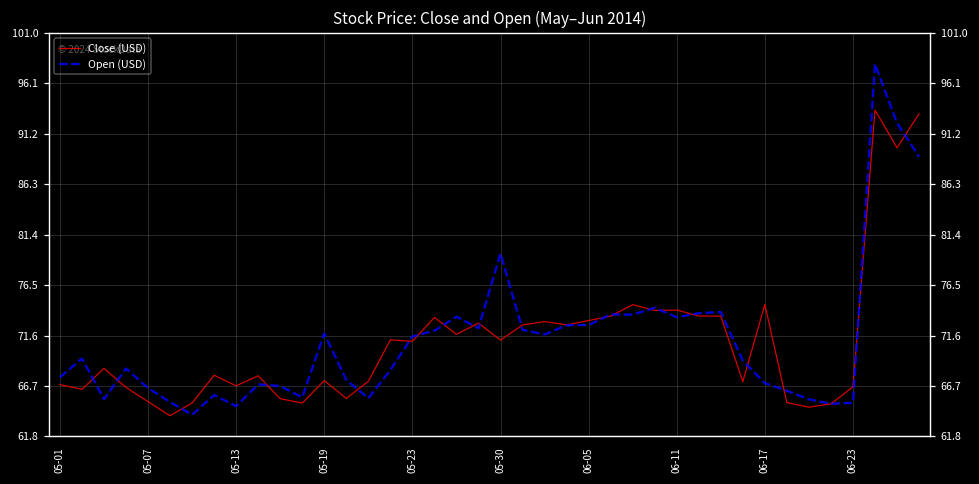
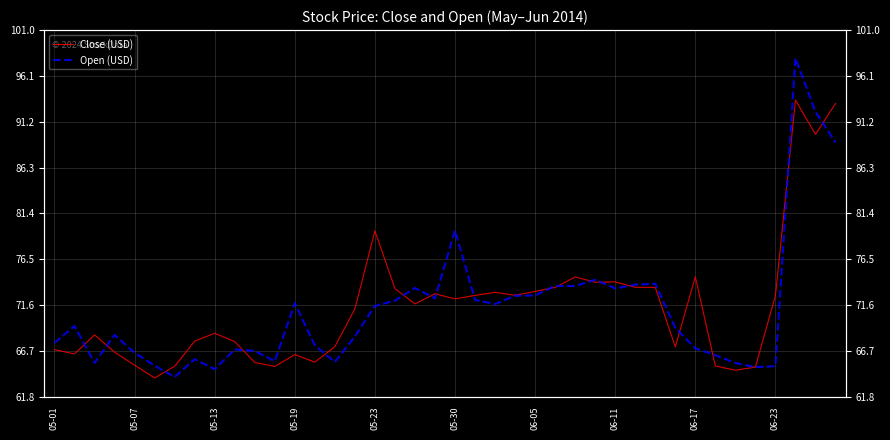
Close (USD), 05-13: 67 -> 69
Close (USD), 05-19: 67 -> 66
Close (USD), 05-23: 71 -> 80
Close (USD), 05-30: 71 -> 72
Close (USD), 06-23: 67 -> 73
